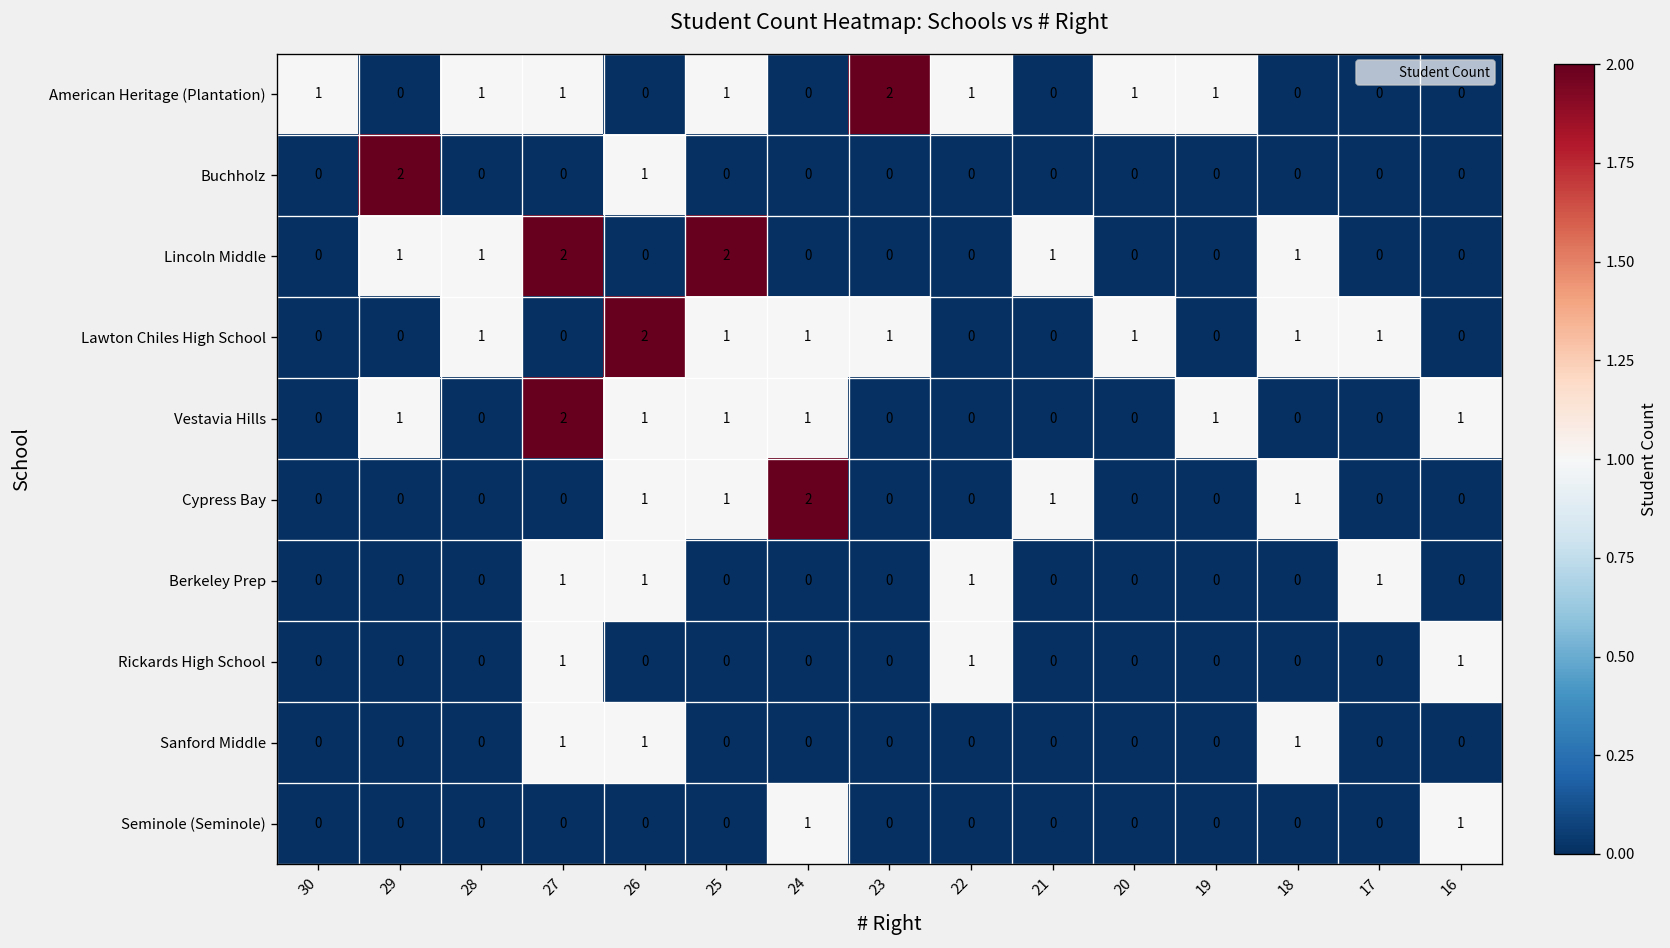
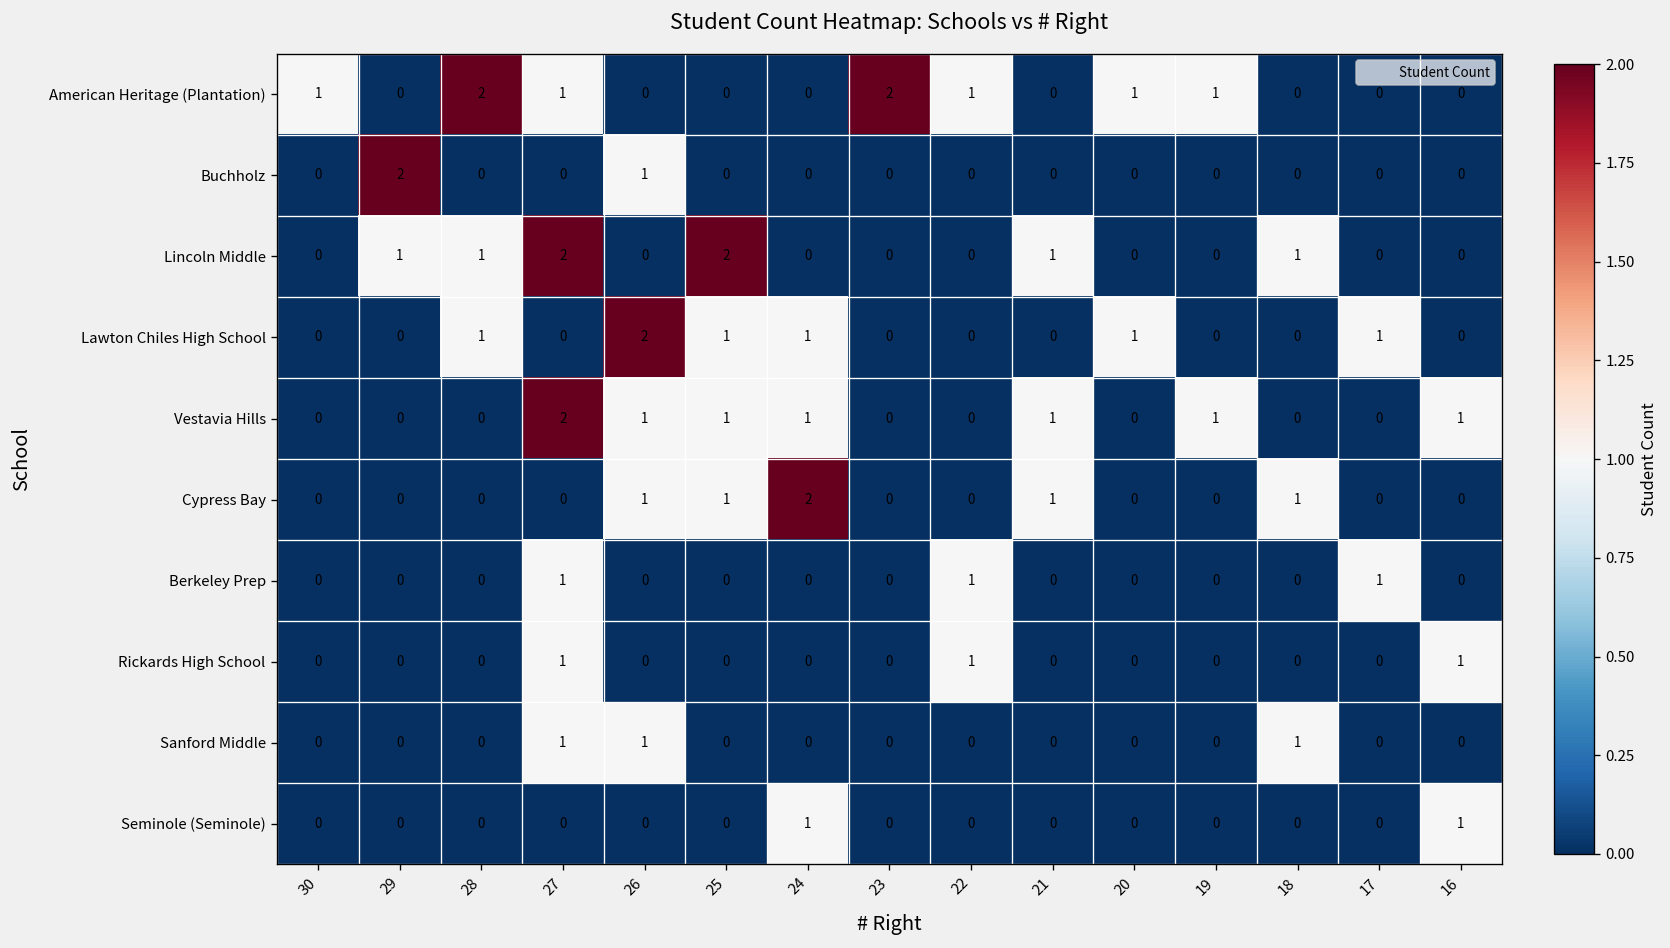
American Heritage (Plantation), 28: 1 -> 2
American Heritage (Plantation), 25: 1 -> 0
Lawton Chiles High School, 23: 1 -> 0
Lawton Chiles High School, 18: 1 -> 0
Vestavia Hills, 29: 1 -> 0
Vestavia Hills, 21: 0 -> 1
Berkeley Prep, 26: 1 -> 0
